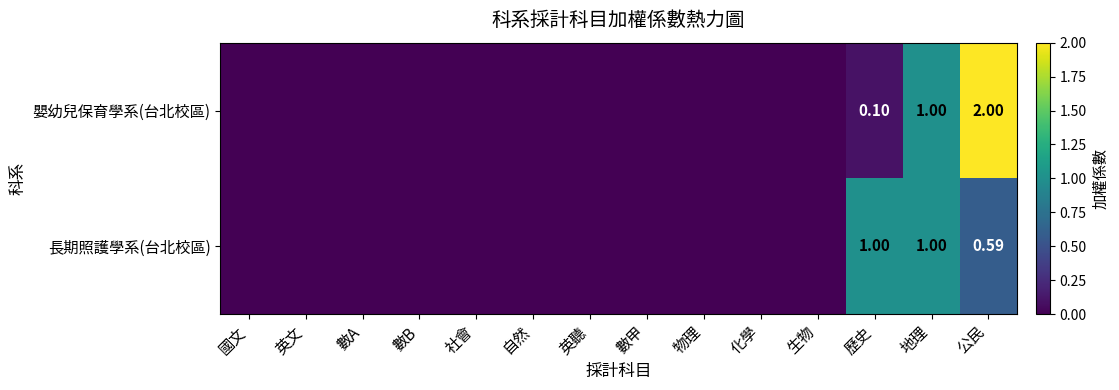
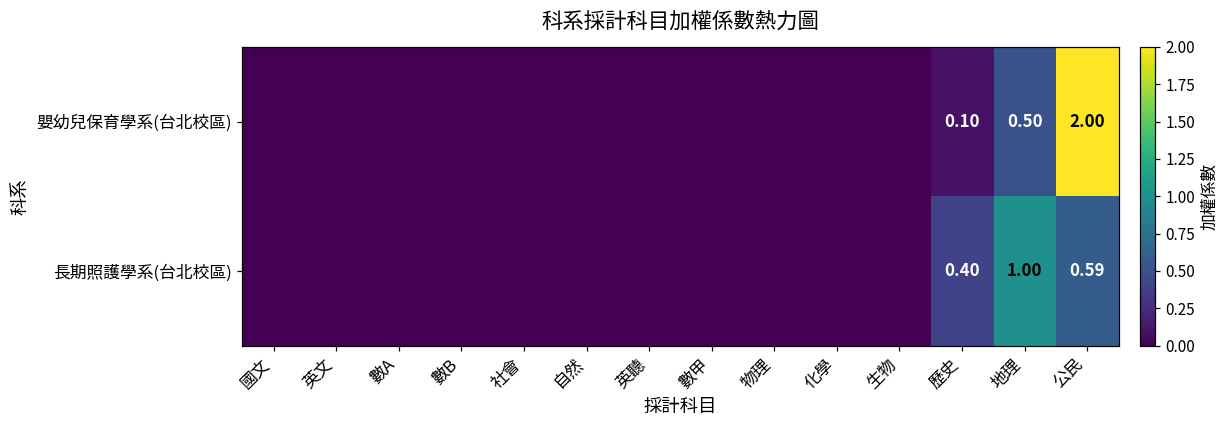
嬰幼兒保育學系(台北校區), 地理: 1.00 -> 0.50
長期照護學系(台北校區), 歷史: 1.00 -> 0.40
